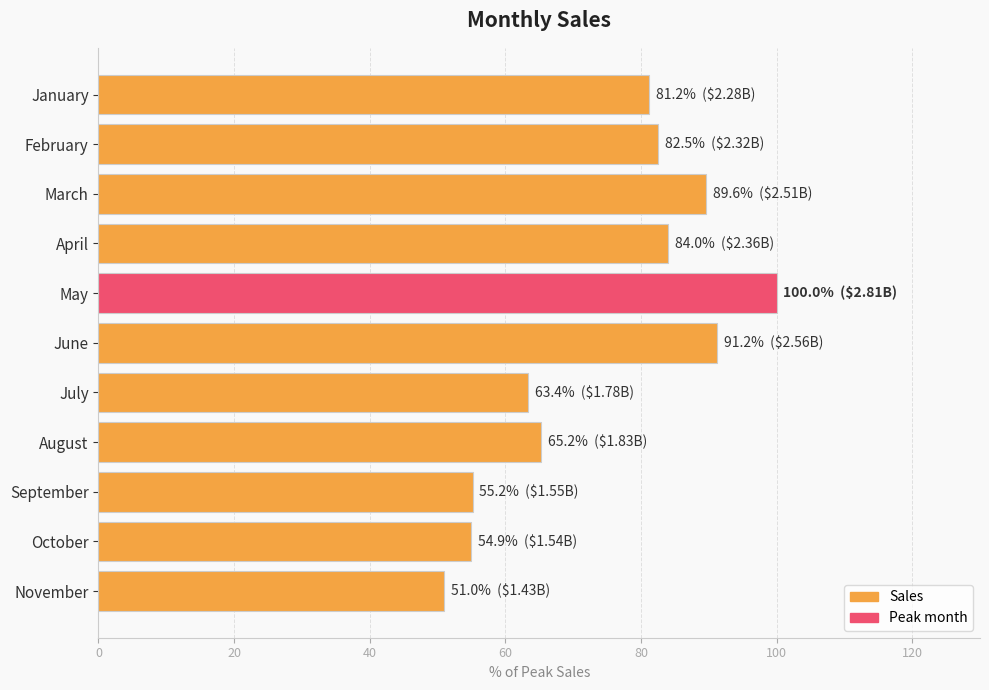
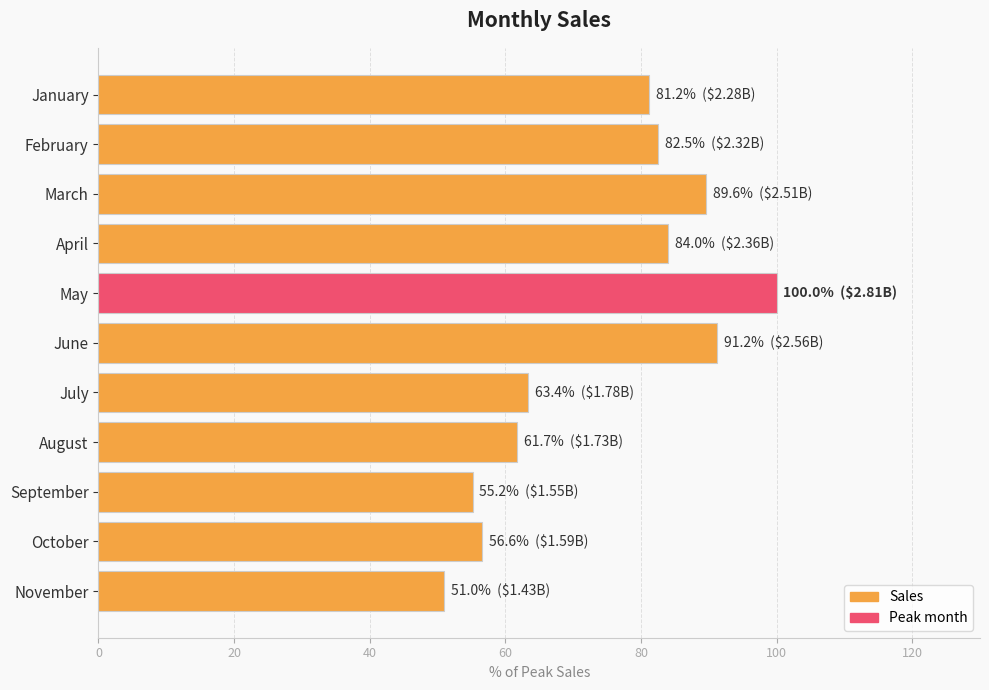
August: 65.2% ($1.83B) -> 61.7% ($1.73B)
October: 54.9% ($1.54B) -> 56.6% ($1.59B)
